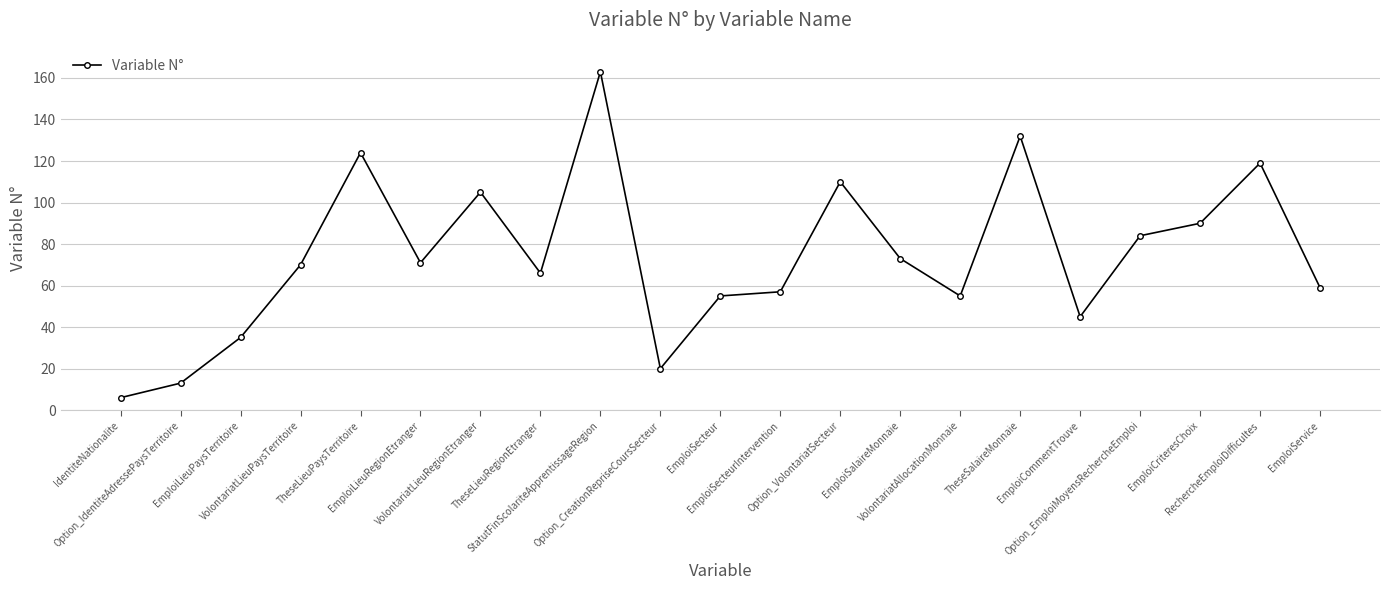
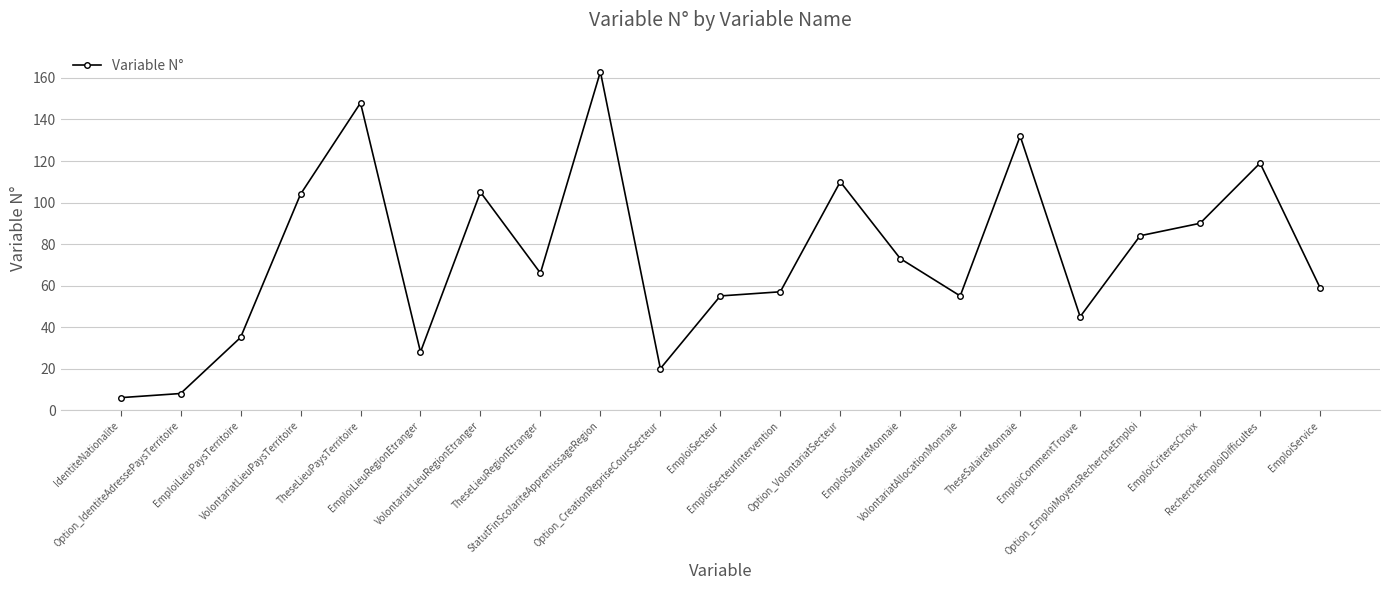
Option_IdentiteAdressePaysTerritoire: 13 -> 8
VolontariatLieuPaysTerritoire: 70 -> 104
TheseLieuPaysTerritoire: 124 -> 148
EmploiLieuRegionEtranger: 71 -> 28
